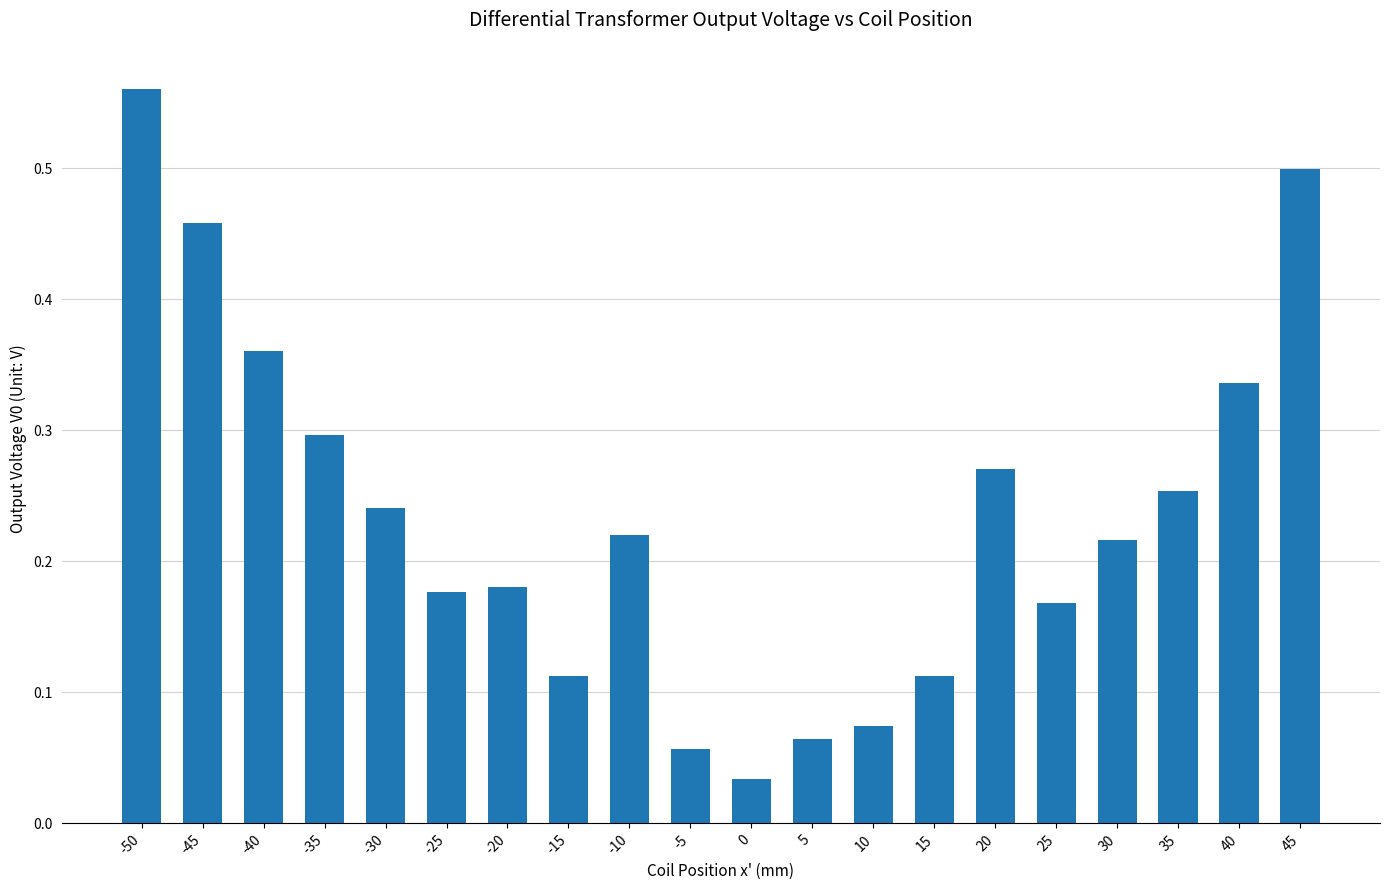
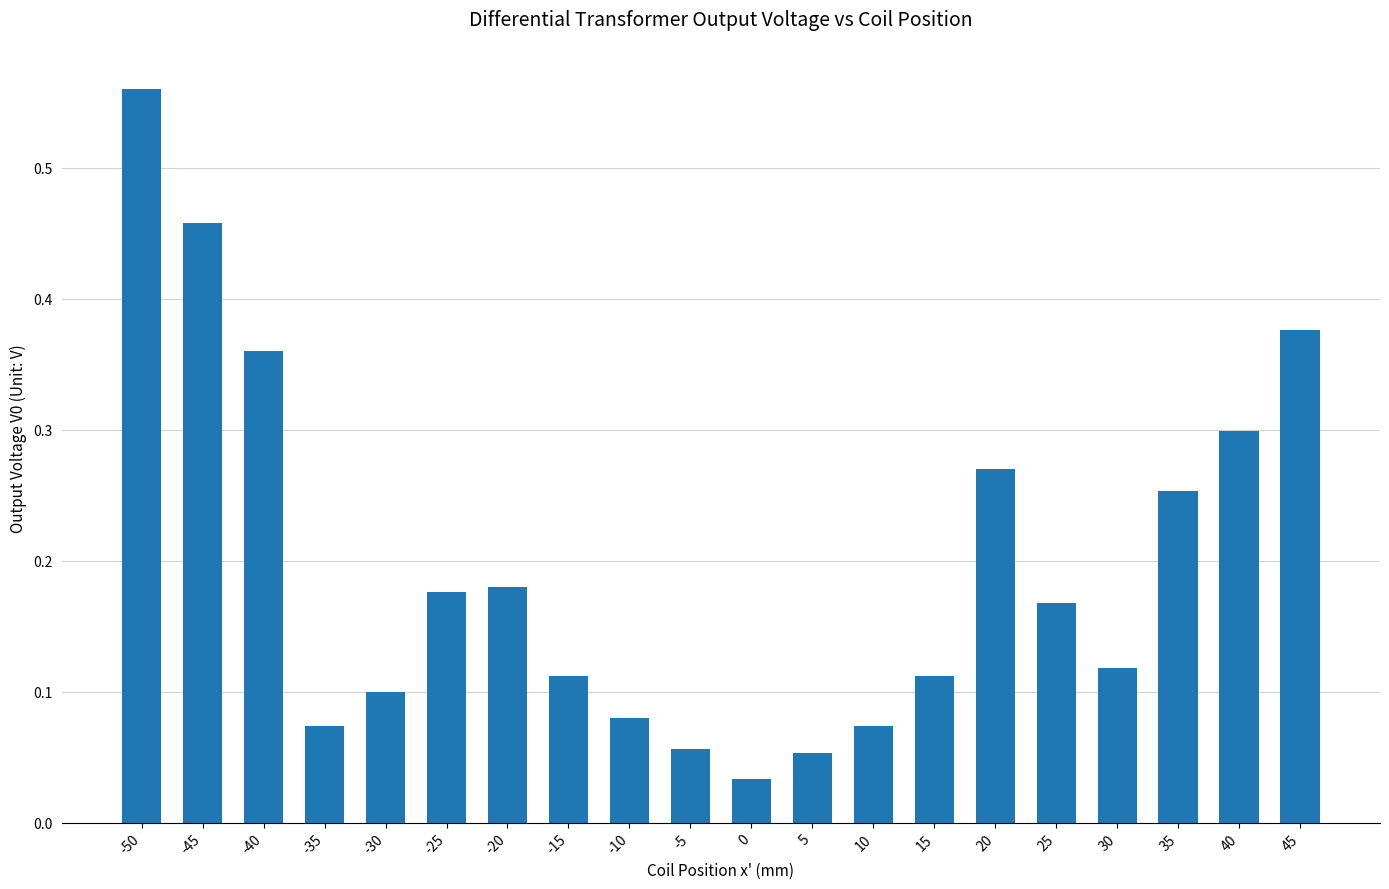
-35: 0.296 -> 0.074
-30: 0.24 -> 0.10
-10: 0.22 -> 0.08
5: 0.064 -> 0.053
30: 0.216 -> 0.118
40: 0.336 -> 0.299
45: 0.499 -> 0.376
